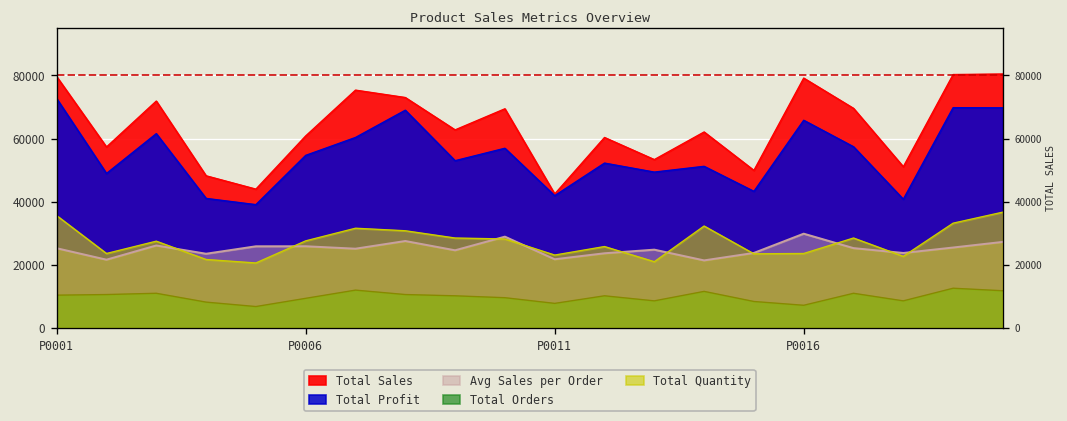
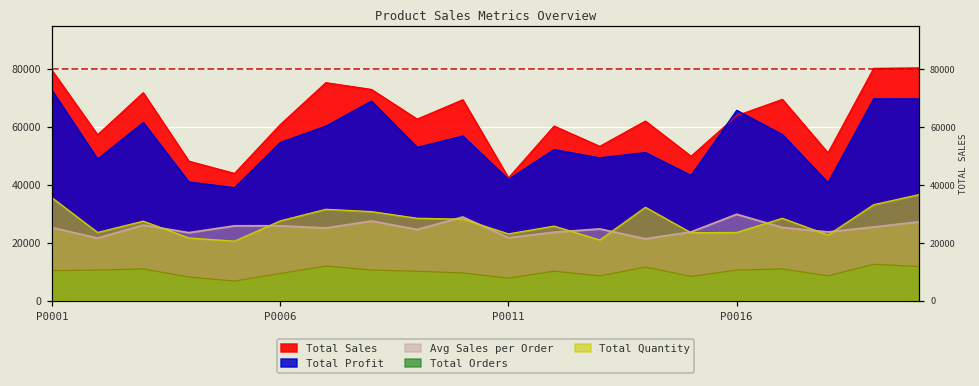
Total Sales, P0016: 79000 -> 64000
Total Orders, P0016: 7000 -> 11000
